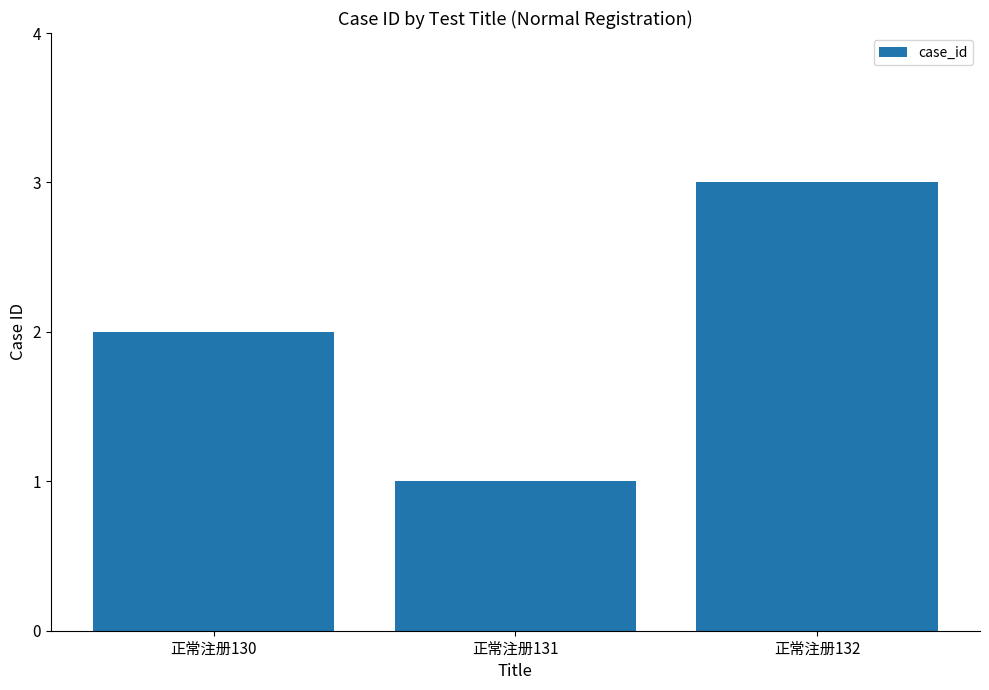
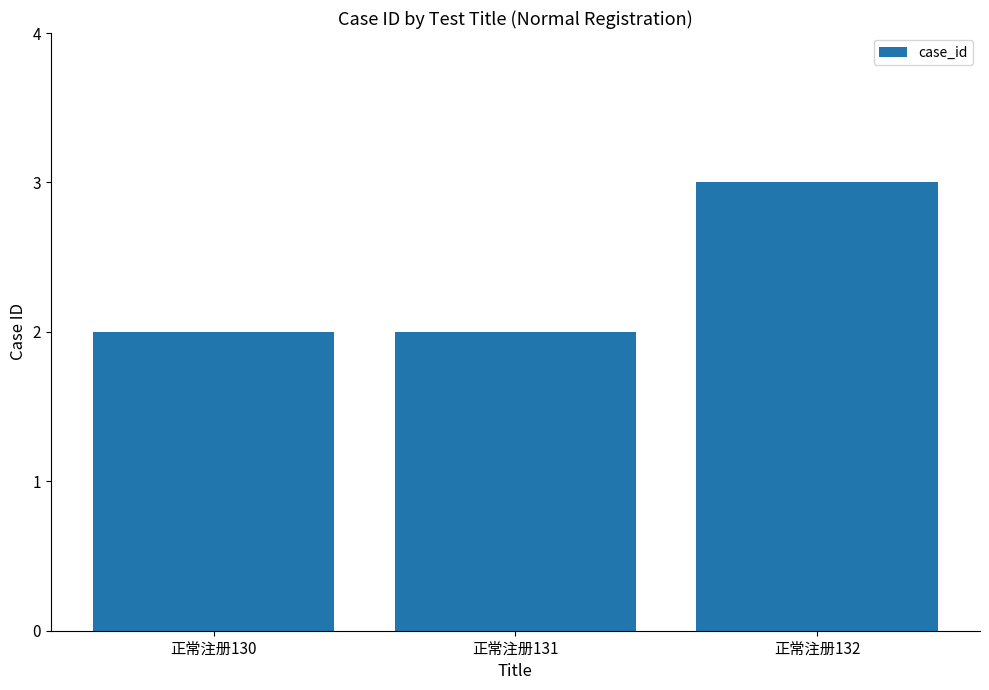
正常注册131: 1 -> 2
